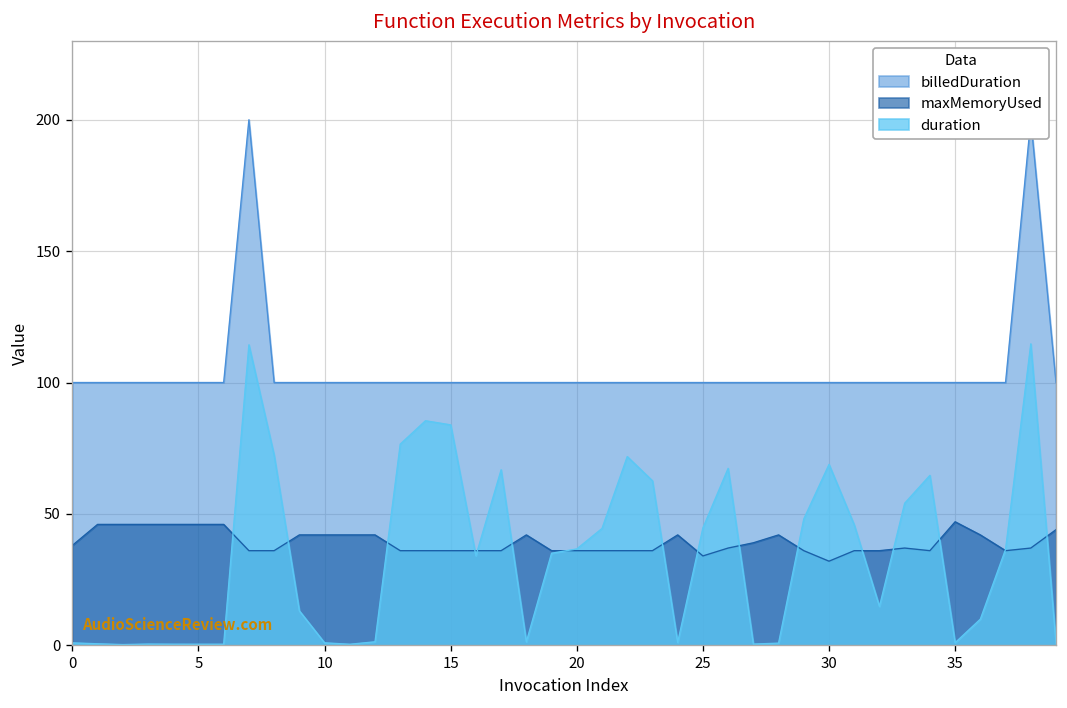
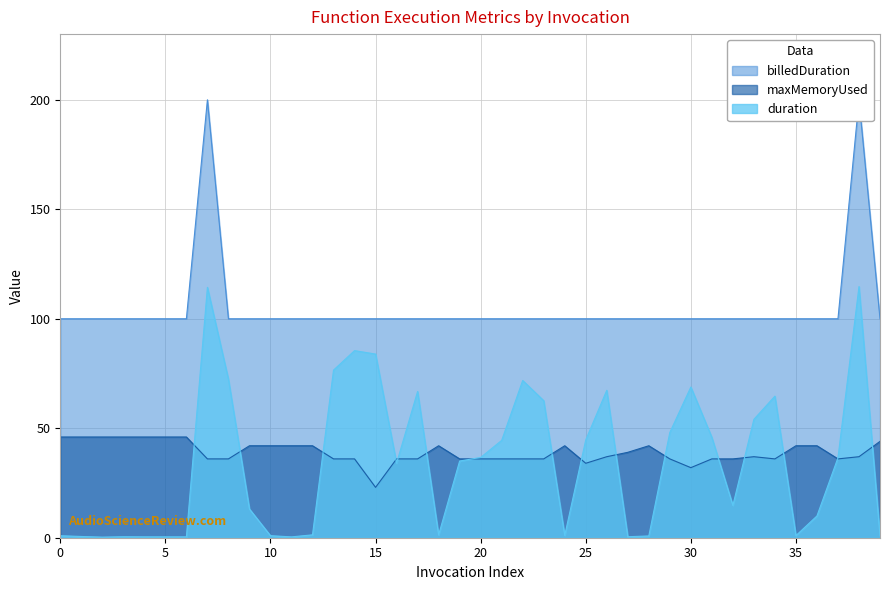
maxMemoryUsed, 0: 38 -> 46
maxMemoryUsed, 15: 36 -> 23
maxMemoryUsed, 35: 47 -> 42
